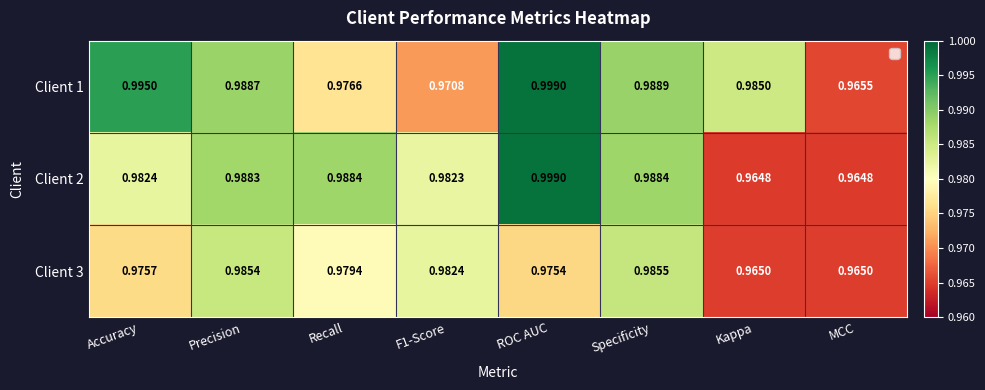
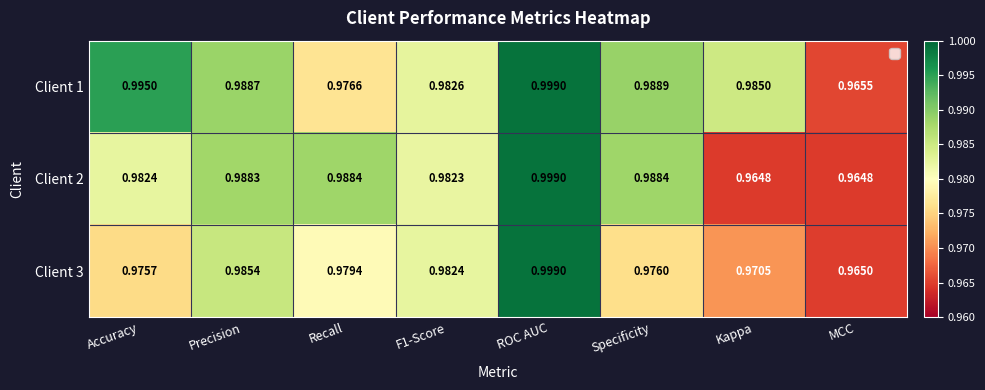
Client 1, F1-Score: 0.9708 -> 0.9826
Client 3, ROC AUC: 0.9754 -> 0.9990
Client 3, Specificity: 0.9855 -> 0.9760
Client 3, Kappa: 0.9650 -> 0.9705
